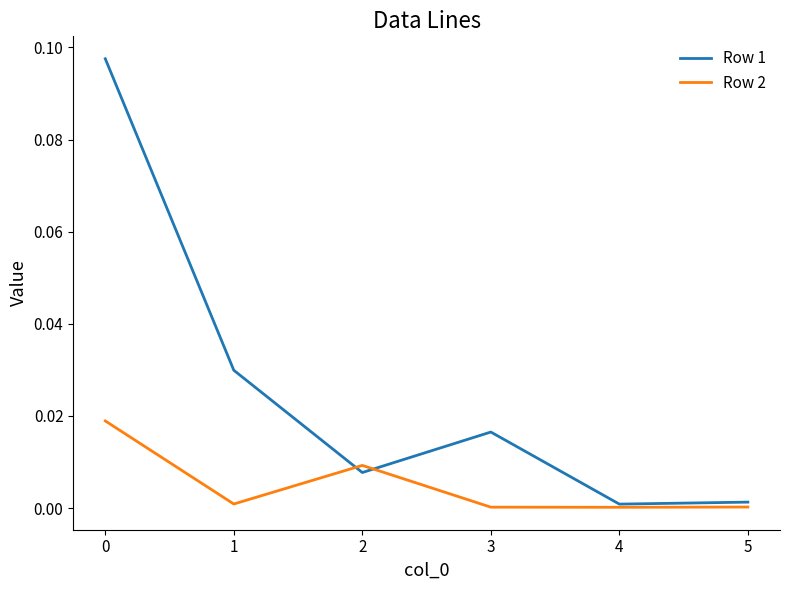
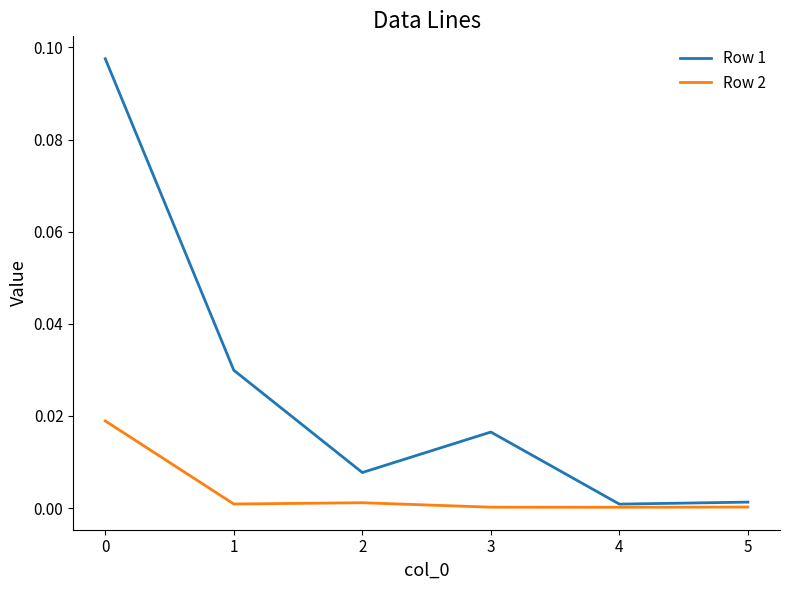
Row 2, 2: 0.009 -> 0.001
